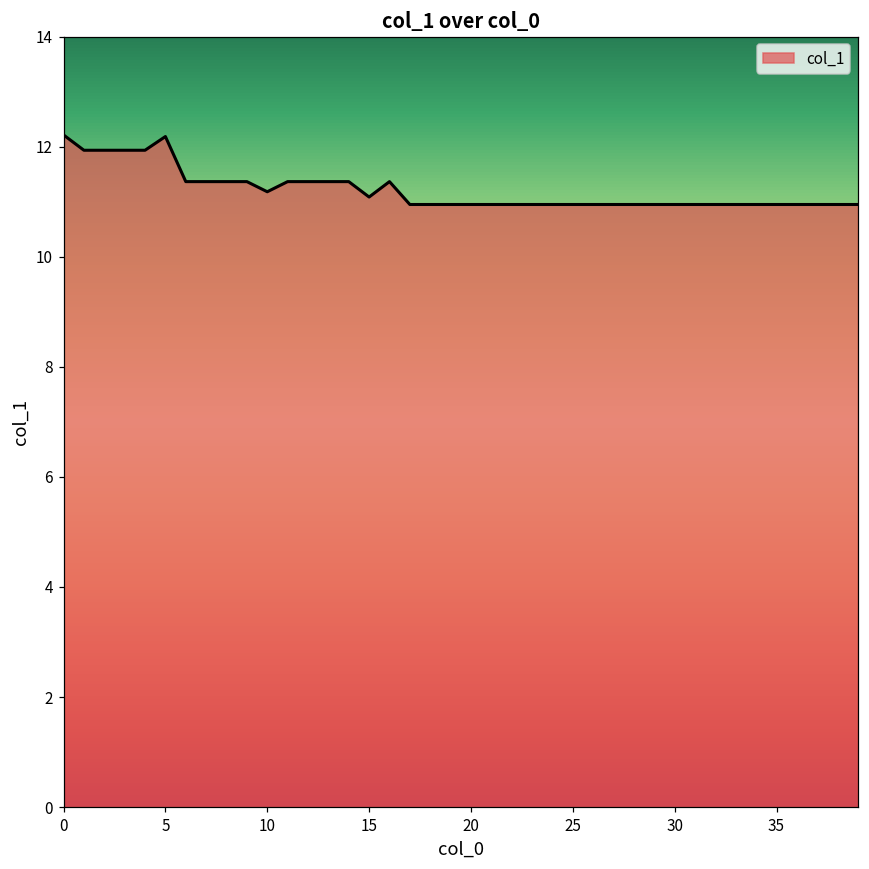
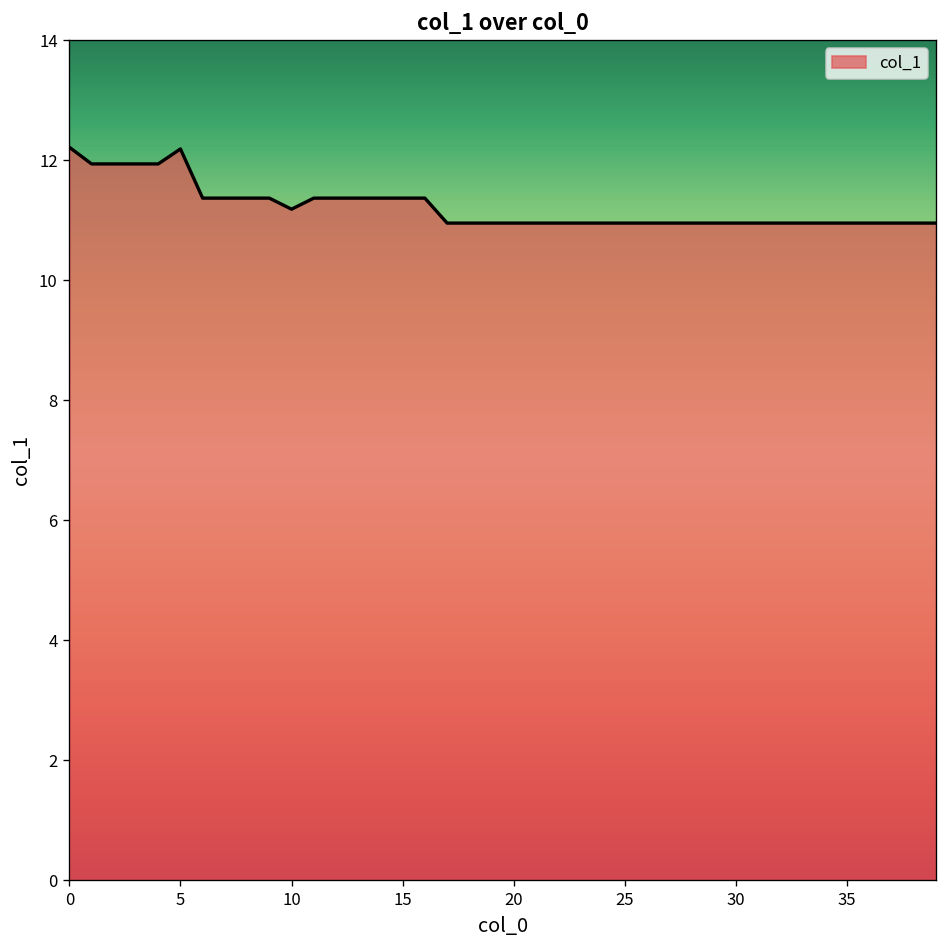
15: 11.1 -> 11.4
